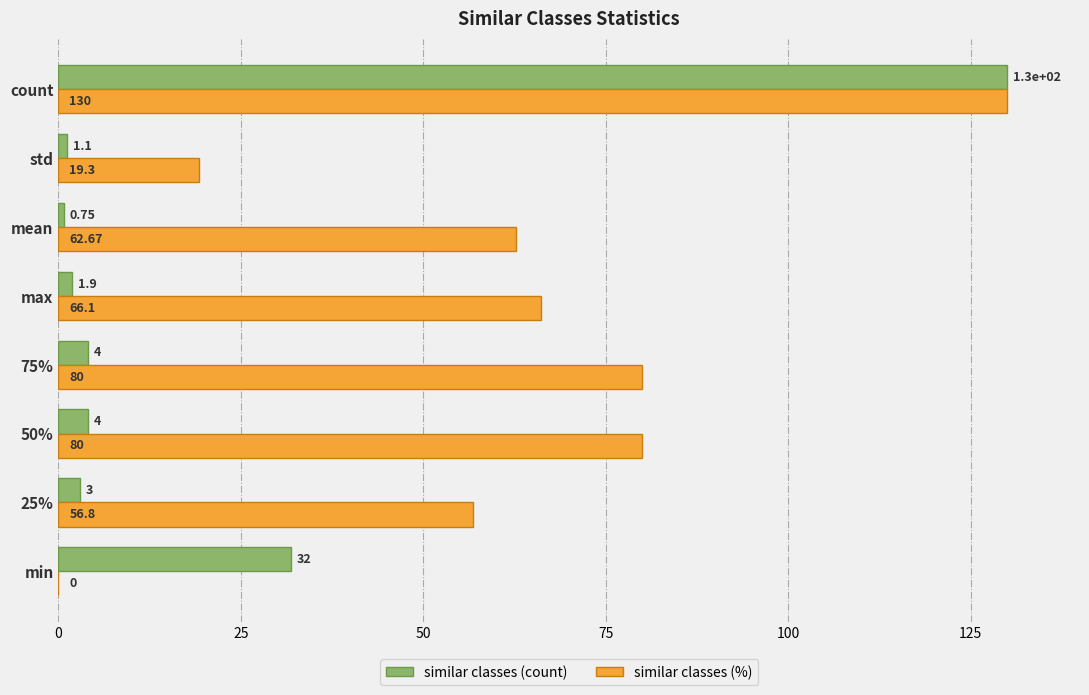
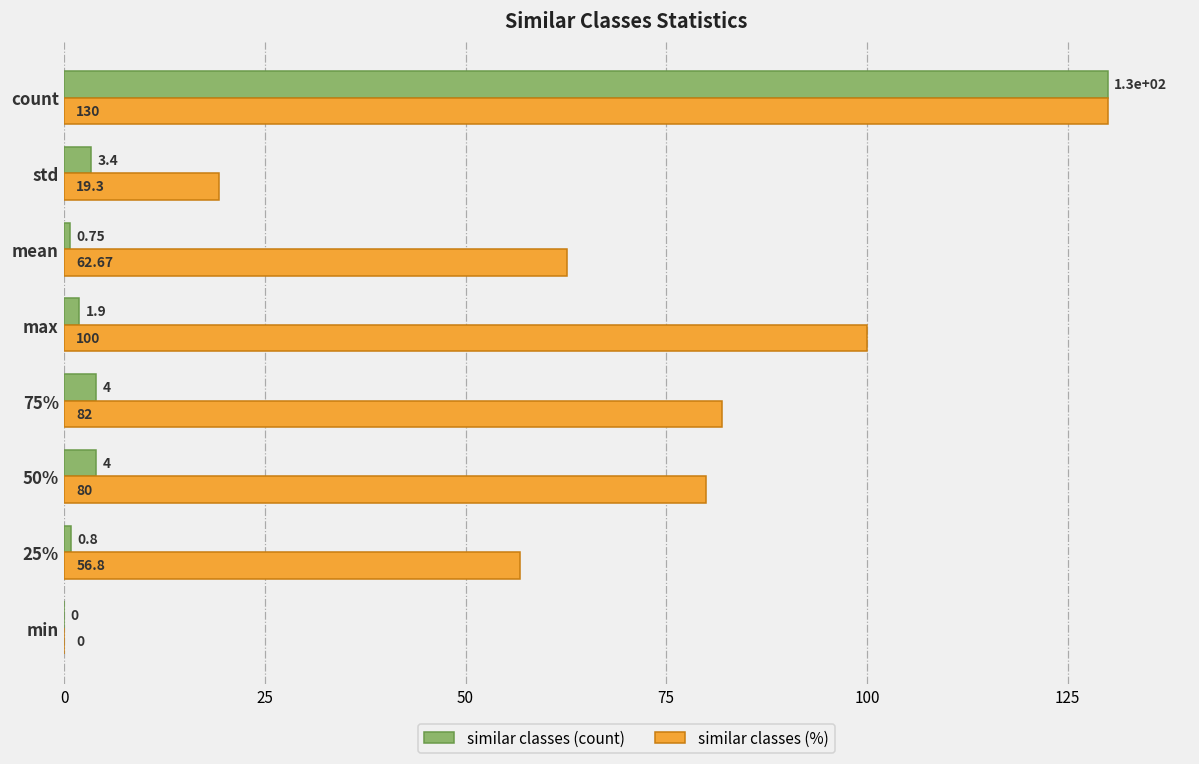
similar classes (count), std: 1.1 -> 3.4
similar classes (%), max: 66.1 -> 100
similar classes (%), 75%: 80 -> 82
similar classes (count), 25%: 3 -> 0.8
similar classes (count), min: 32 -> 0
